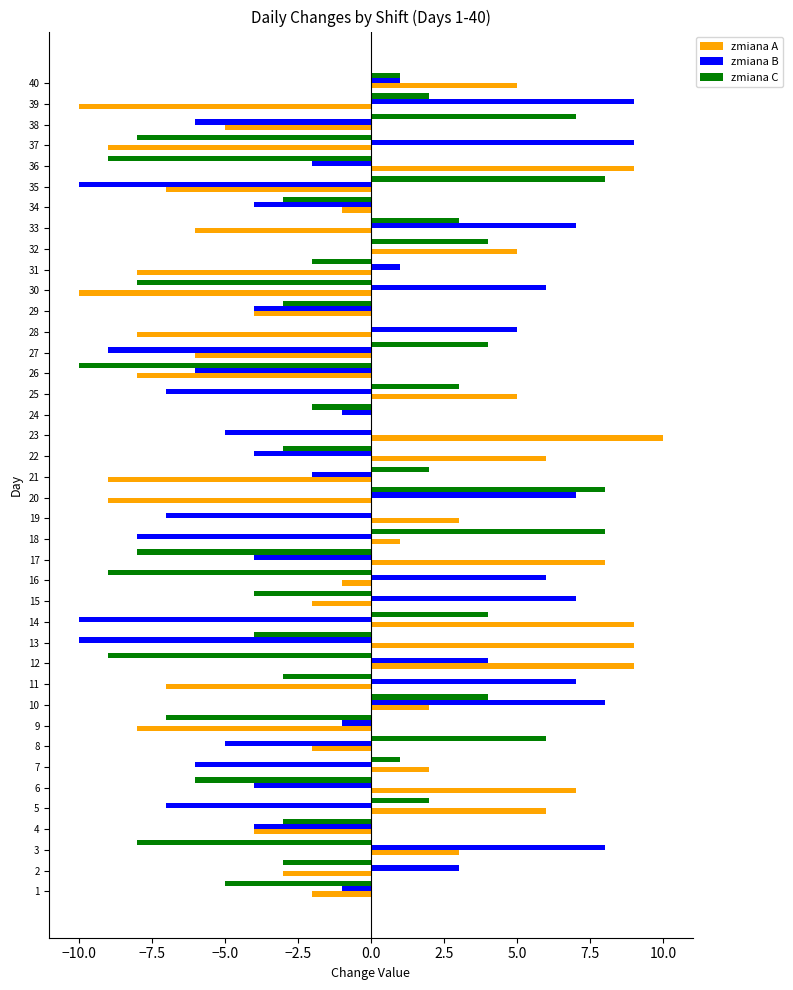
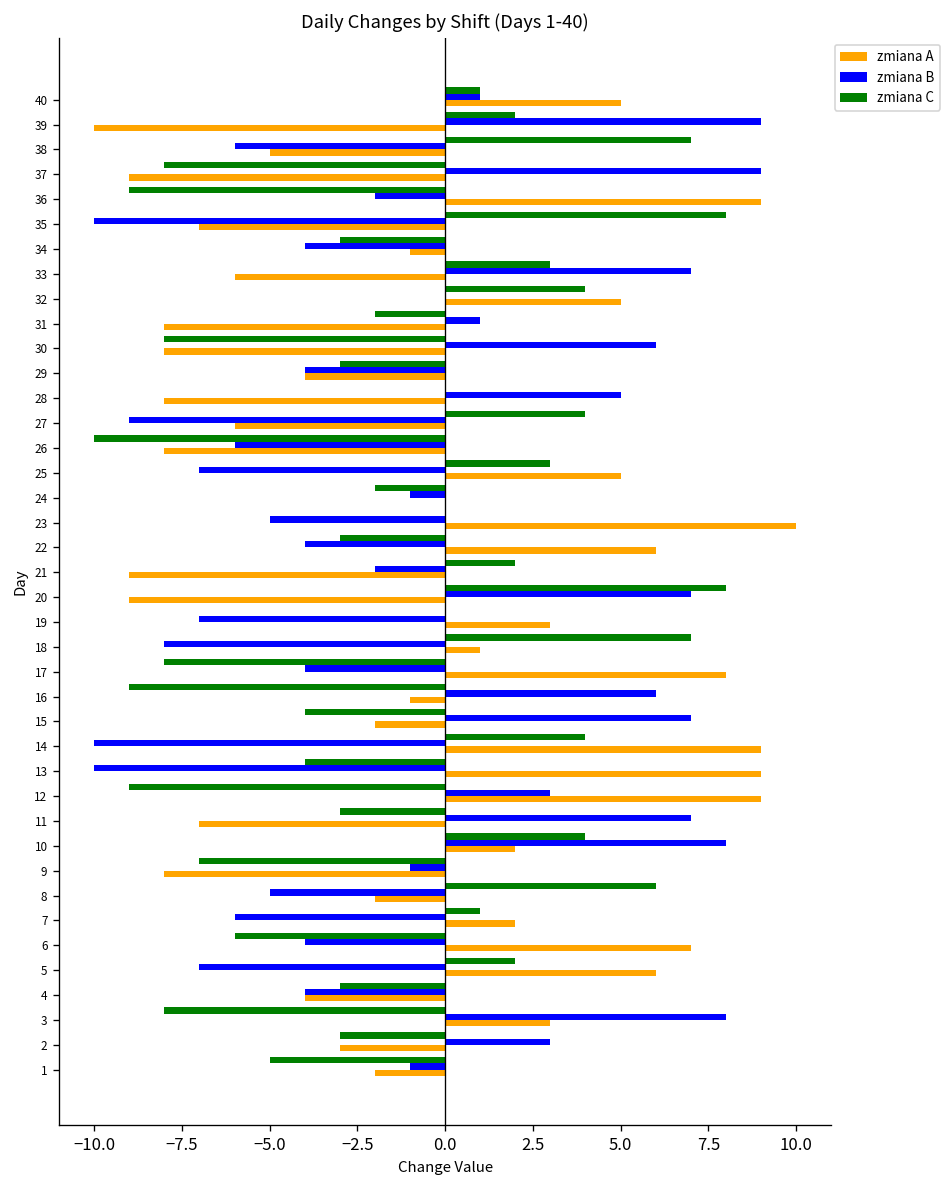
zmiana A, 30: -10 -> -8
zmiana C, 18: 8 -> 7
zmiana B, 12: 4 -> 3
